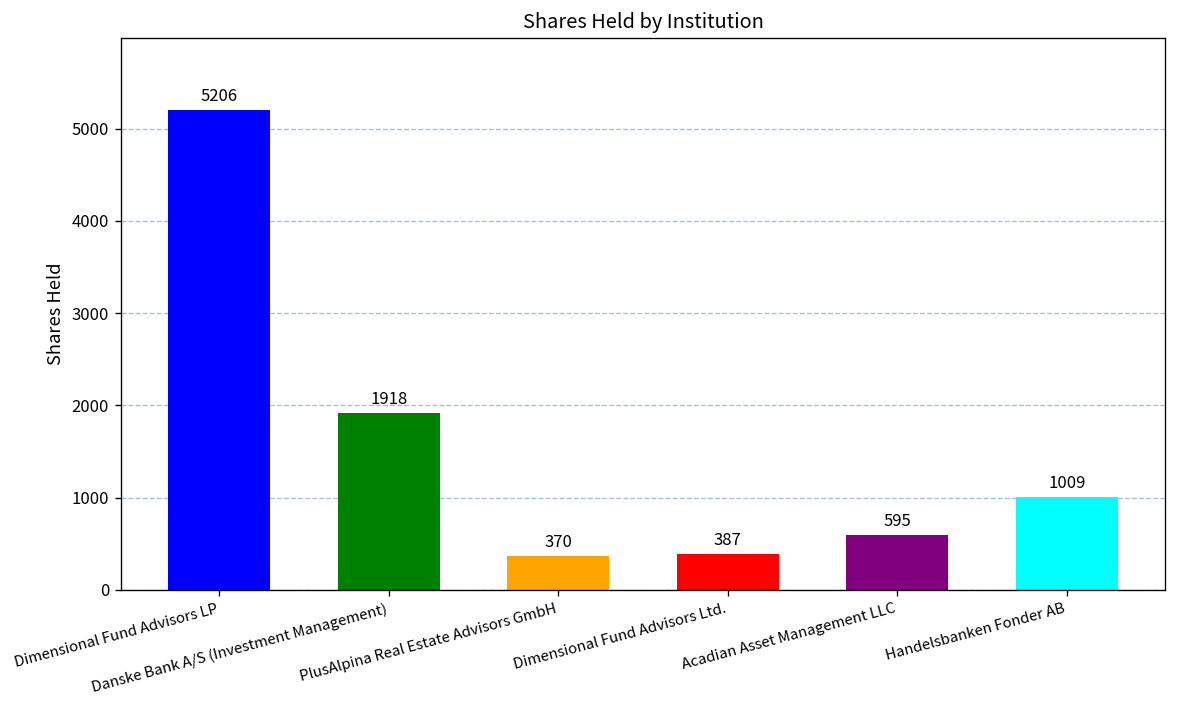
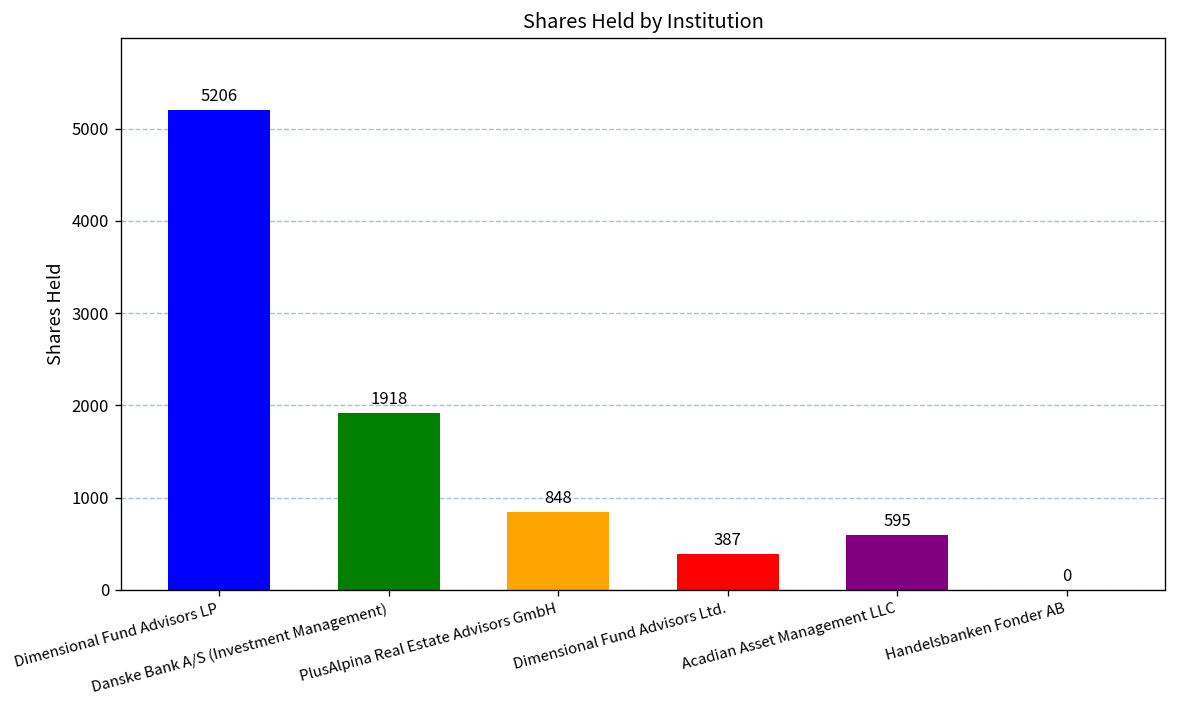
PlusAlpina Real Estate Advisors GmbH: 370 -> 848
Handelsbanken Fonder AB: 1009 -> 0
